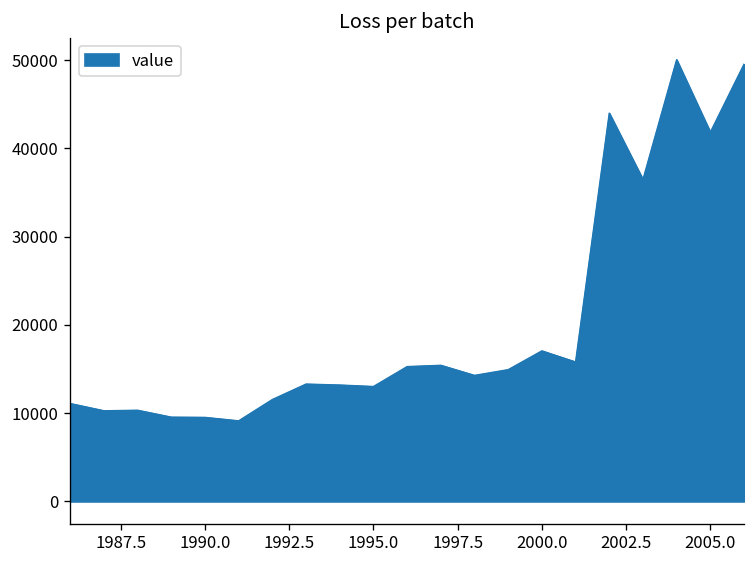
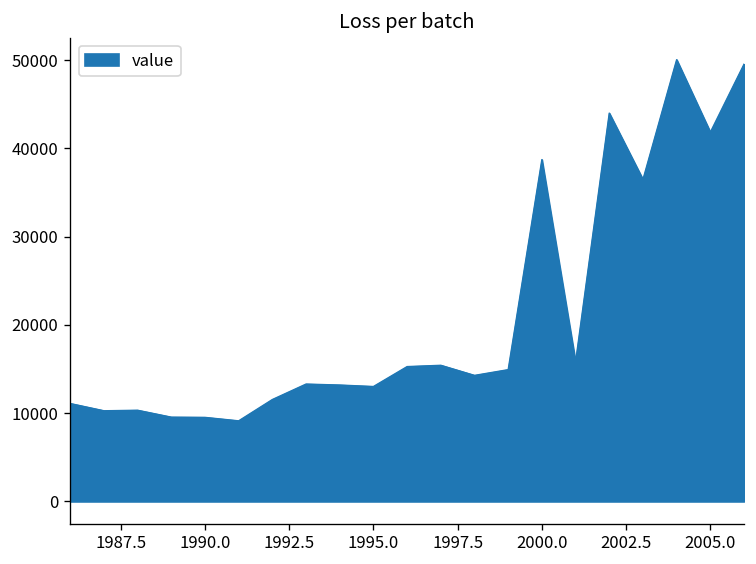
2000.0: 17000 -> 39000
